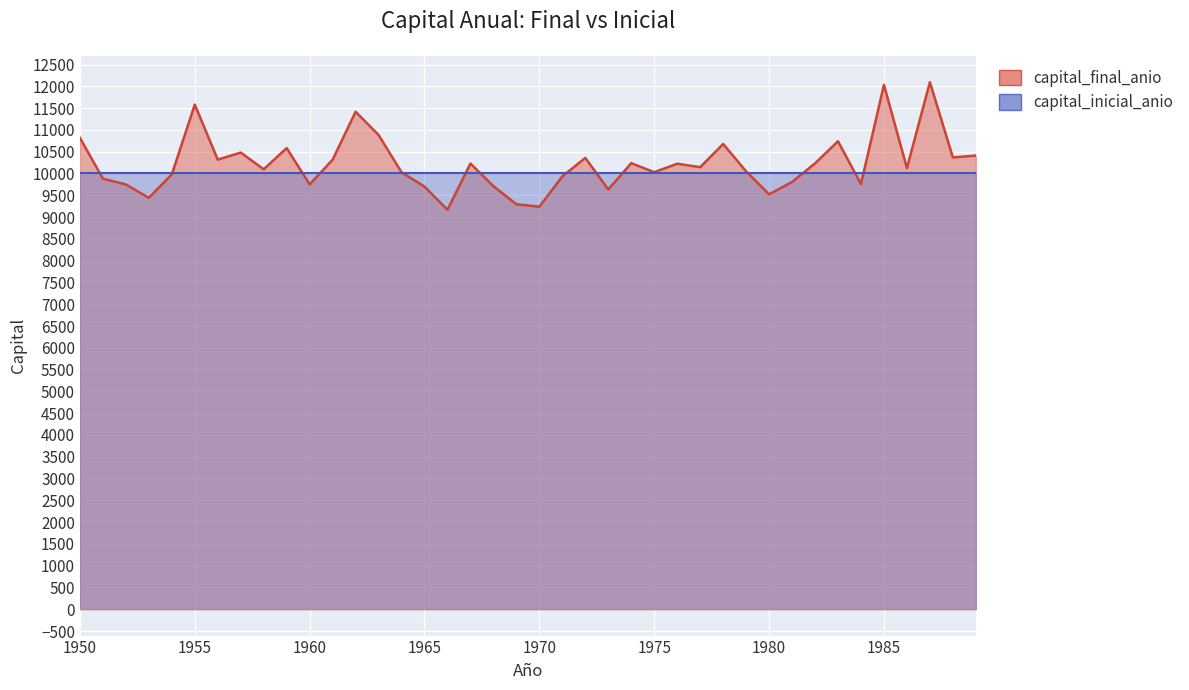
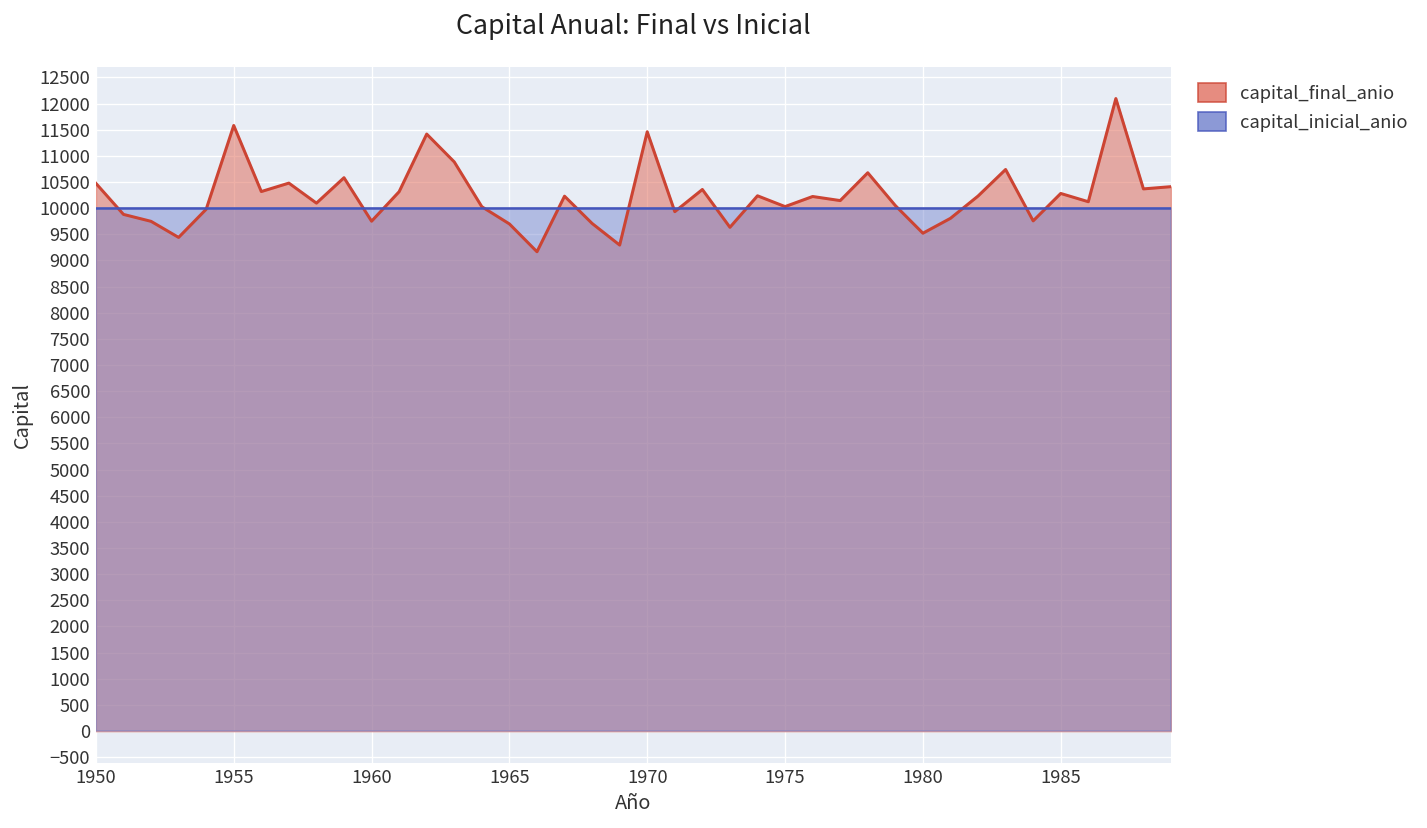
capital_final_anio, 1950: 10800 -> 10500
capital_final_anio, 1970: 9200 -> 11500
capital_final_anio, 1985: 12000 -> 10300
